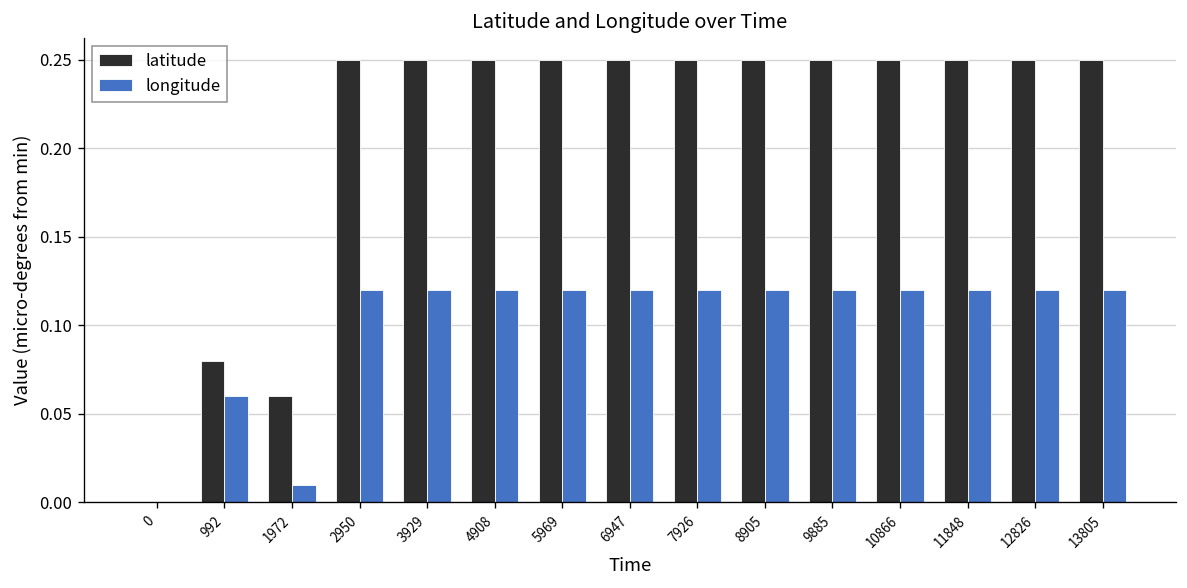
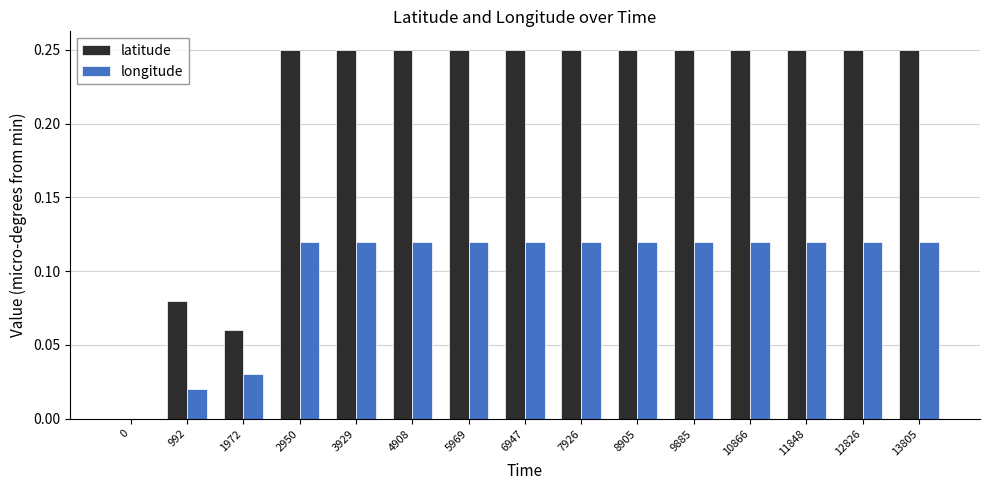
longitude, 992: 0.060 -> 0.020
longitude, 1972: 0.010 -> 0.030
